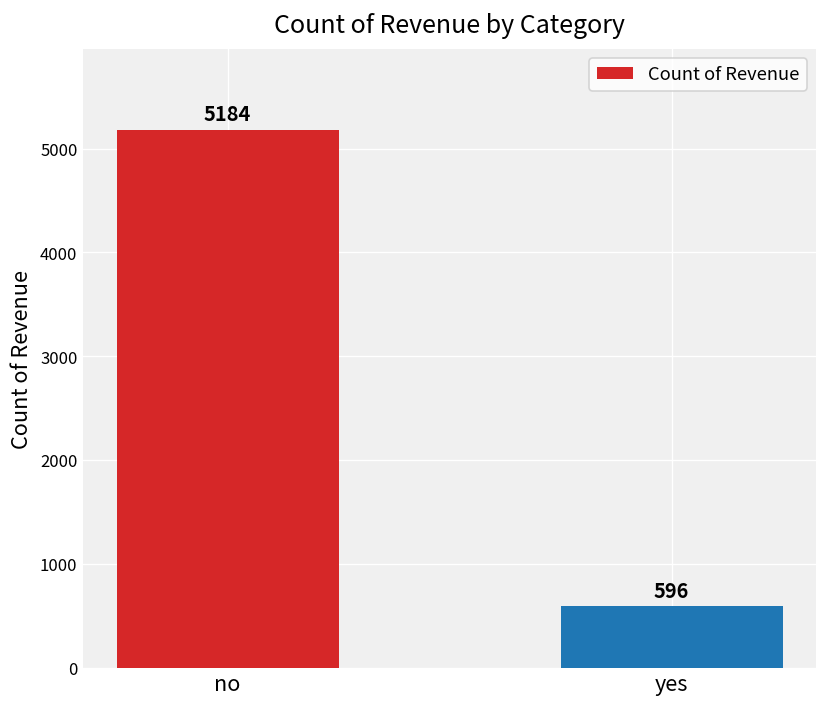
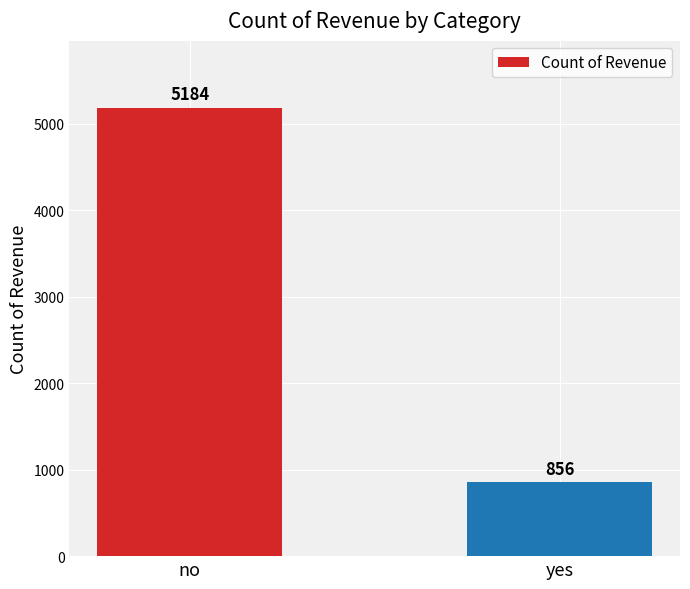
yes: 596 -> 856
